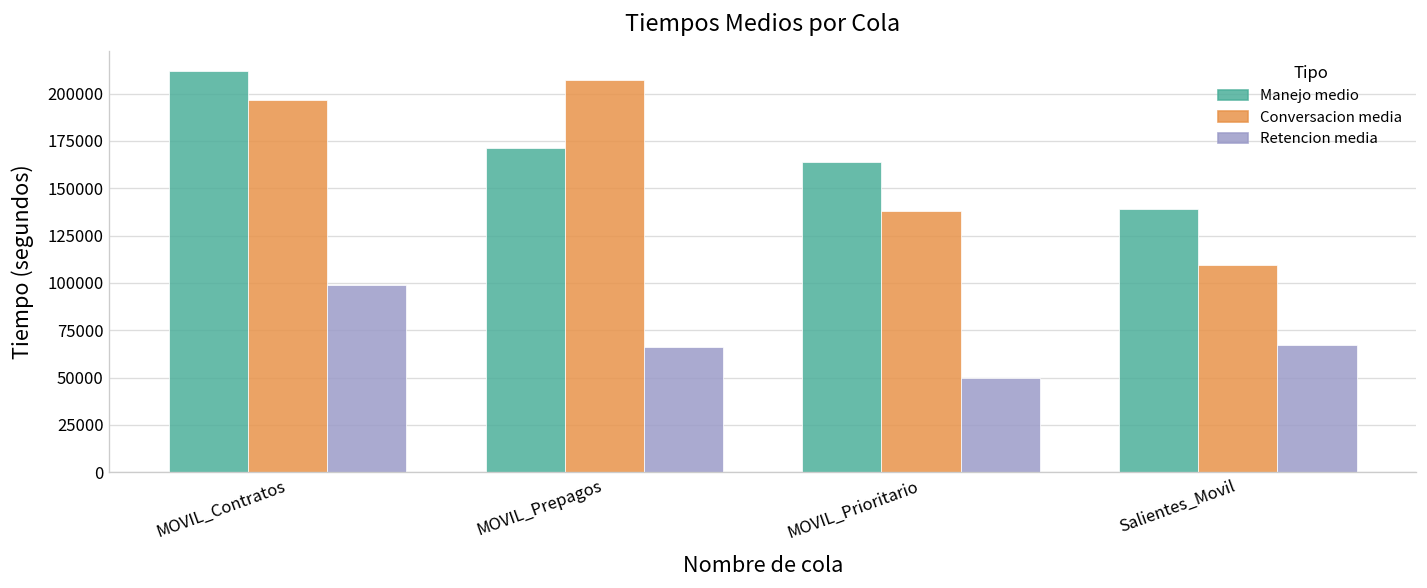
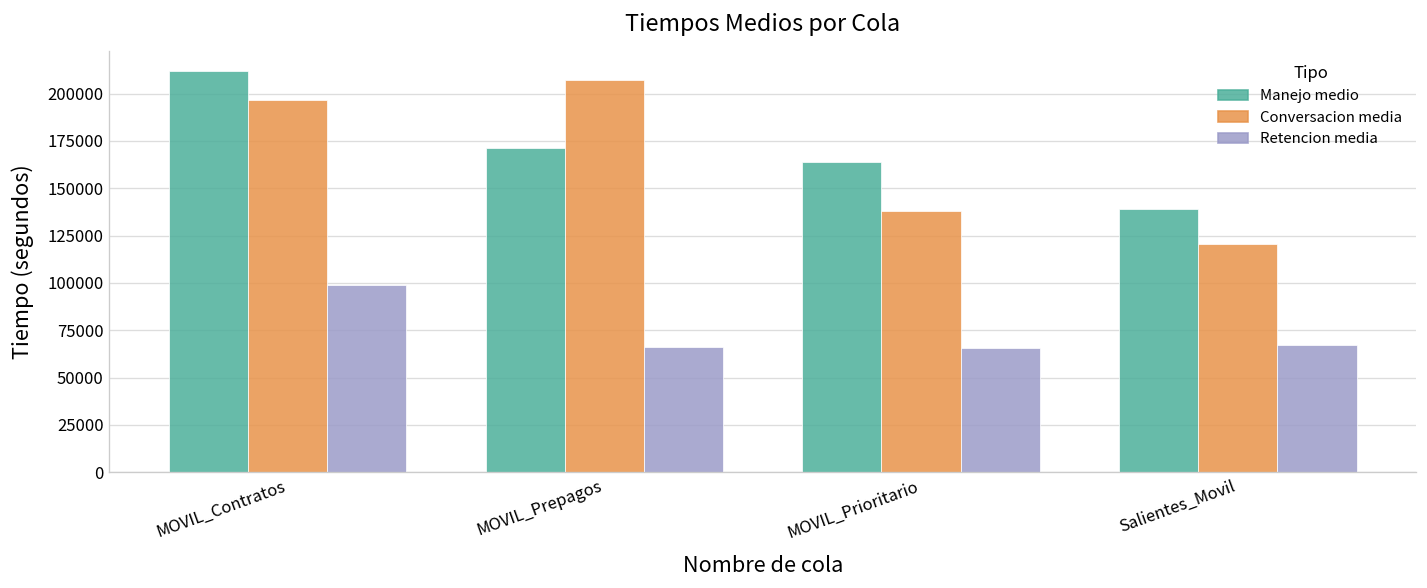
Retencion media, MOVIL_Prioritario: 50000 -> 65000
Conversacion media, Salientes_Movil: 109000 -> 121000
